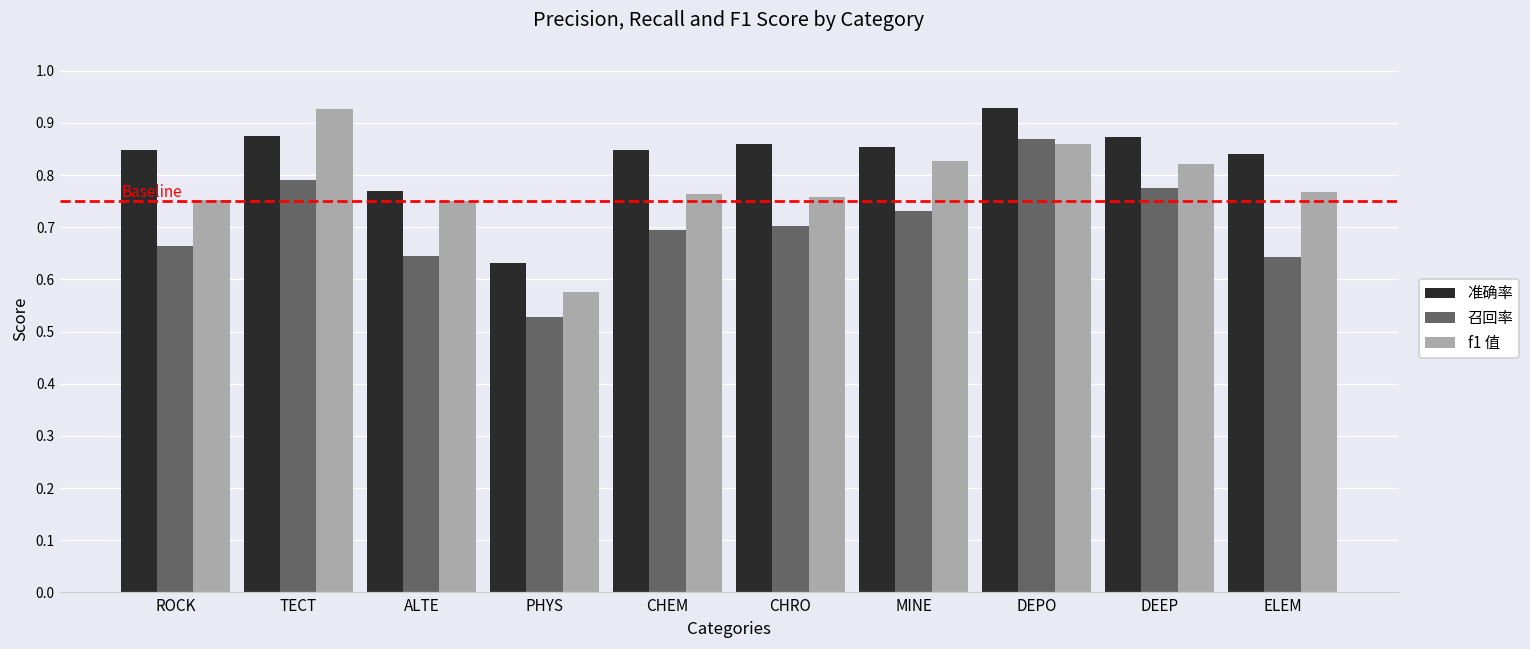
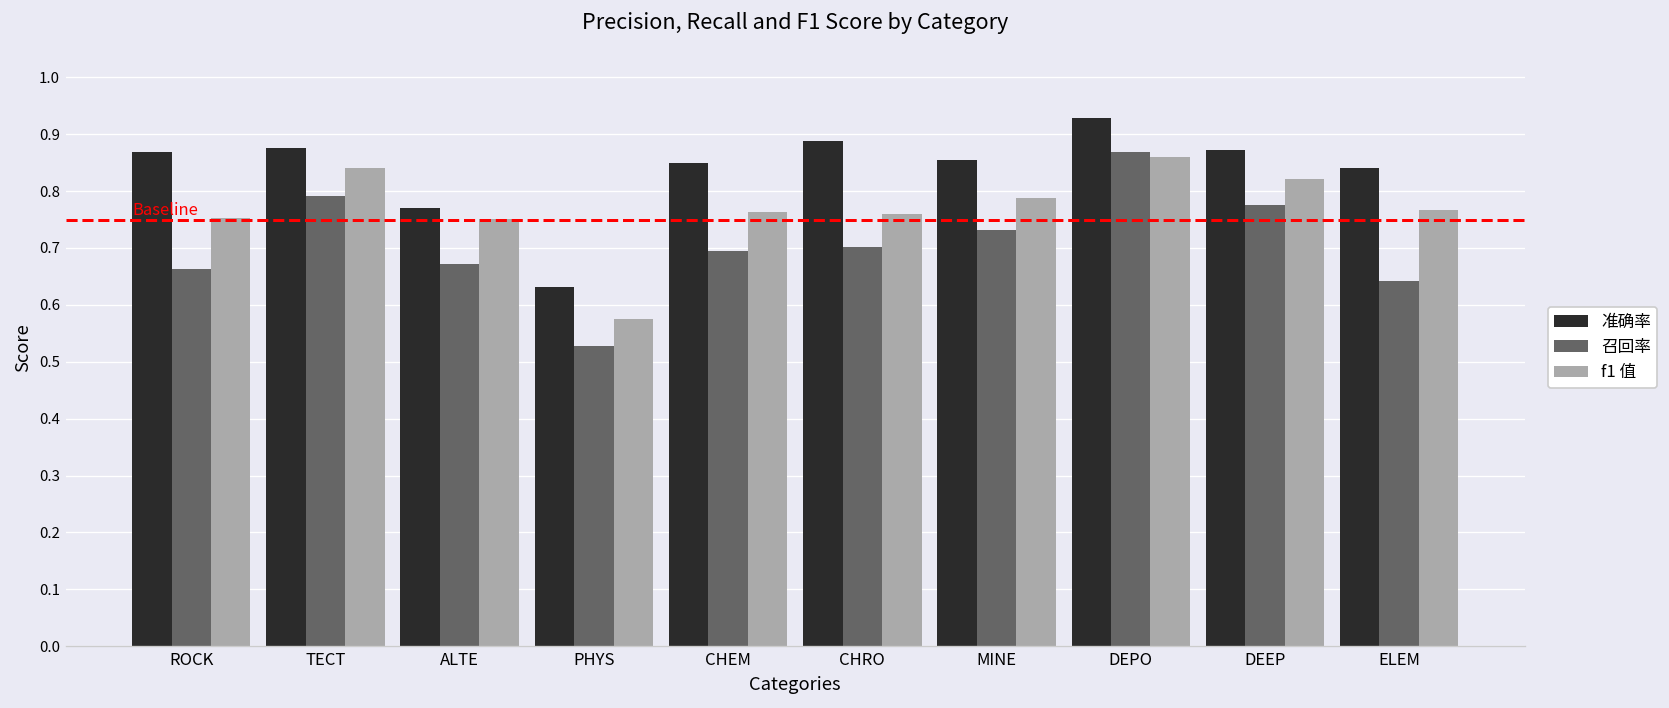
准确率, ROCK: 0.85 -> 0.87
f1 值, TECT: 0.93 -> 0.84
召回率, ALTE: 0.65 -> 0.67
准确率, CHRO: 0.86 -> 0.89
f1 值, MINE: 0.83 -> 0.79
